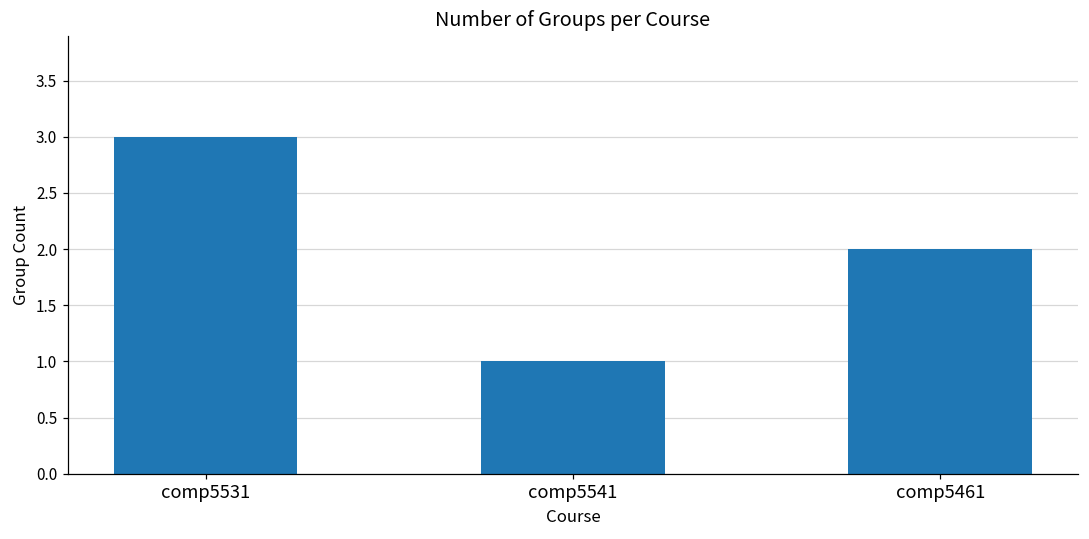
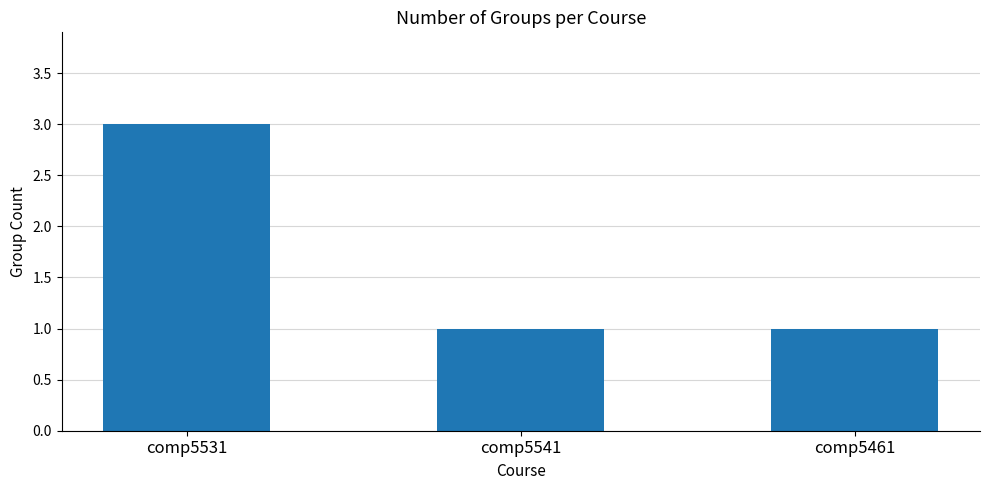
comp5461: 2 -> 1
